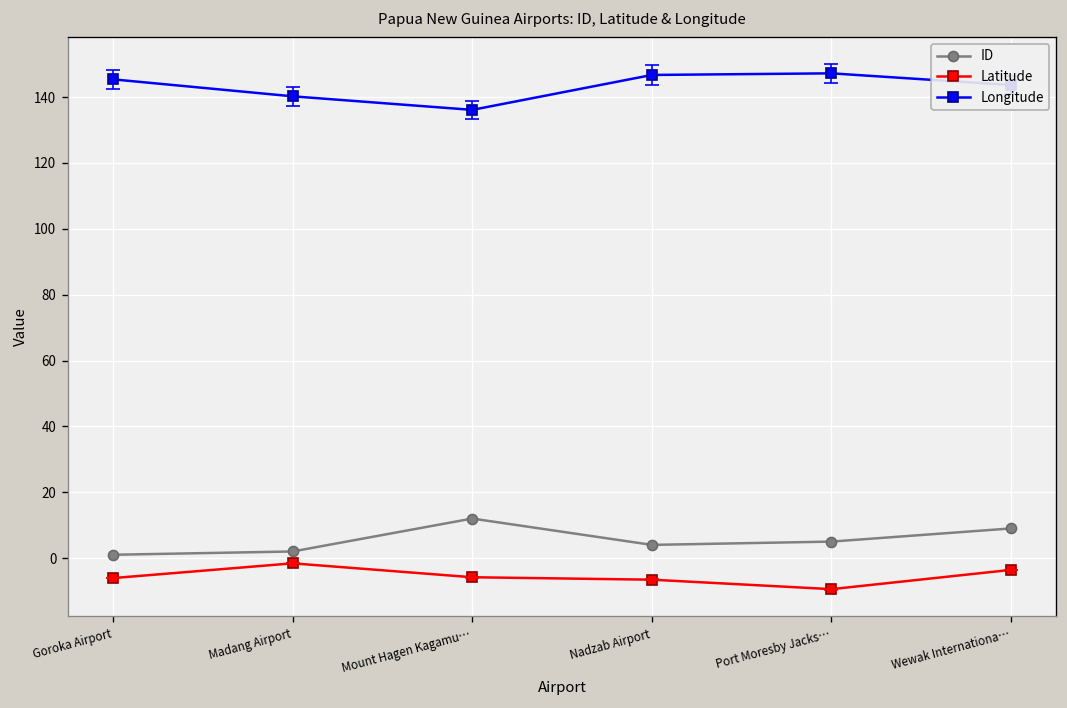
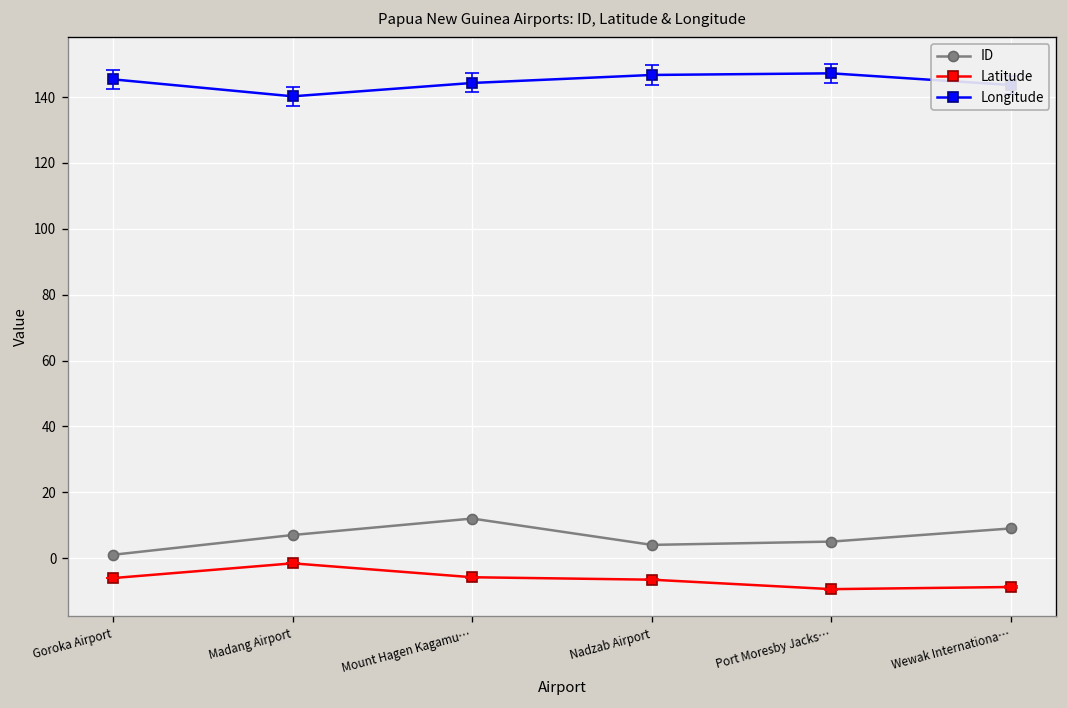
ID, Madang Airport: 2 -> 7
Longitude, Mount Hagen Kagamu…: 136 -> 144
Latitude, Wewak Internationa…: -4 -> -9
